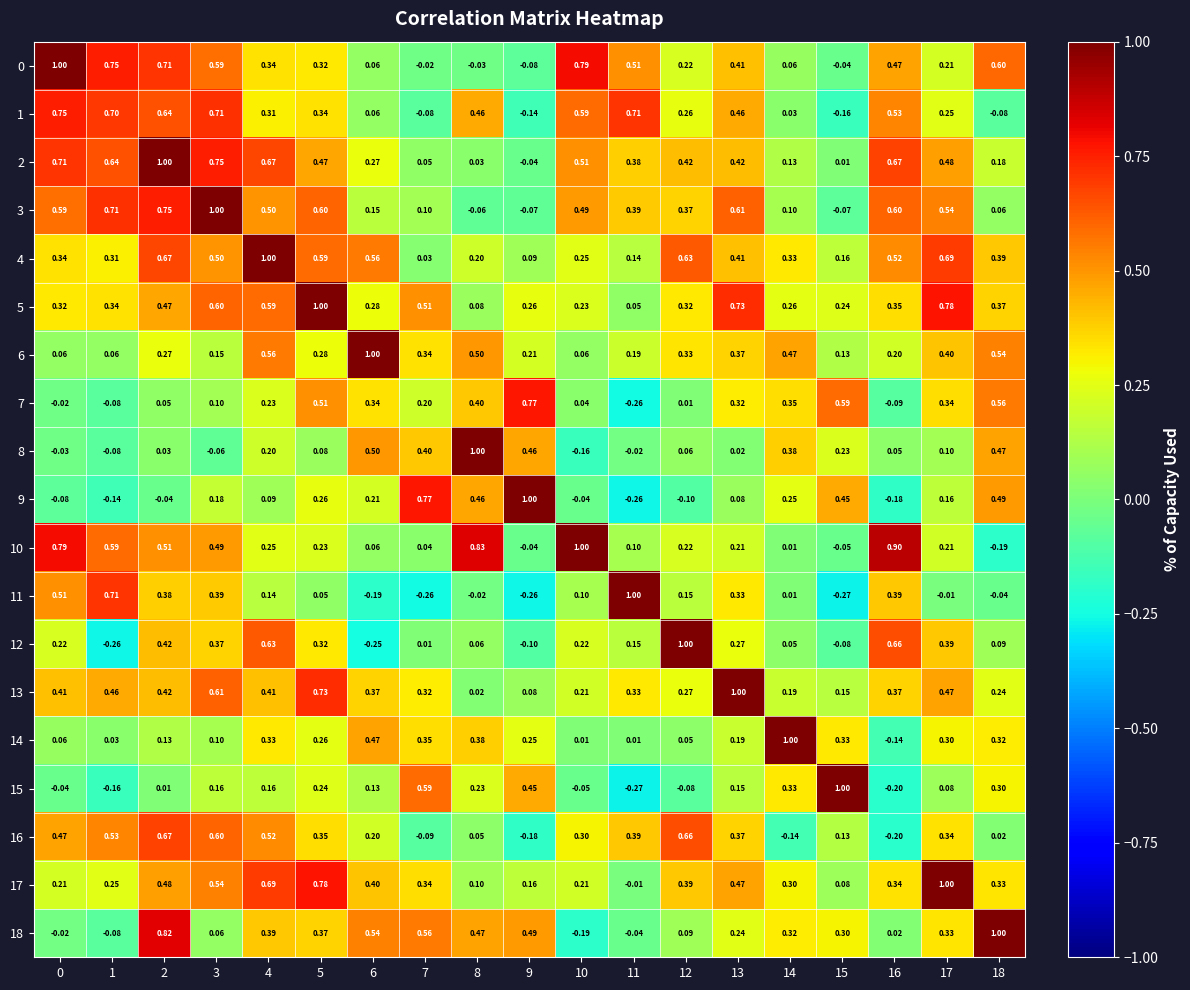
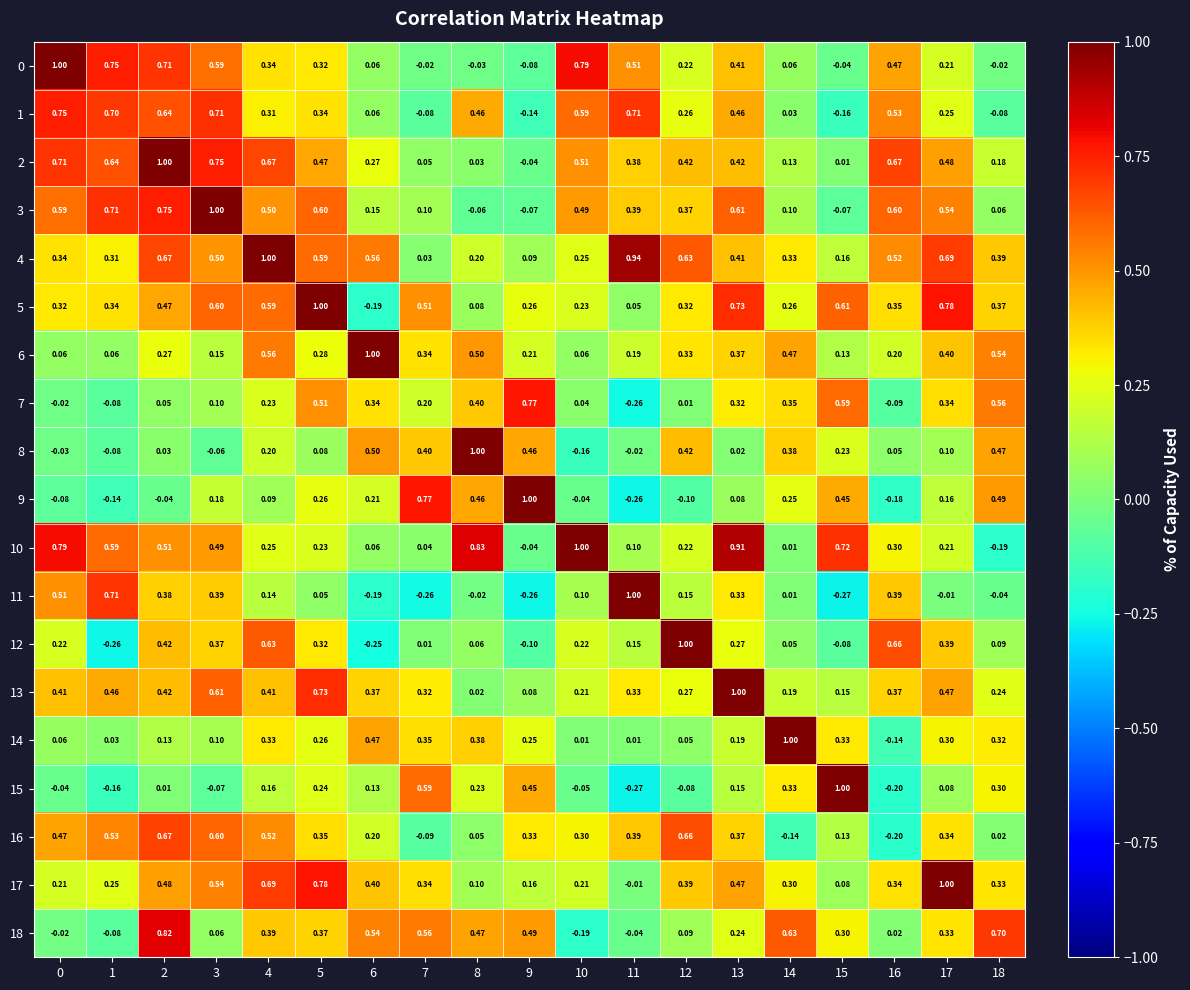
0, 18: 0.60 -> -0.02
4, 11: 0.14 -> 0.94
5, 6: 0.28 -> -0.19
5, 15: 0.24 -> 0.61
8, 12: 0.06 -> 0.42
10, 13: 0.21 -> 0.91
10, 15: -0.05 -> 0.72
10, 16: 0.90 -> 0.30
15, 3: 0.16 -> -0.07
16, 9: -0.18 -> 0.33
18, 14: 0.32 -> 0.63
18, 18: 1.00 -> 0.70
